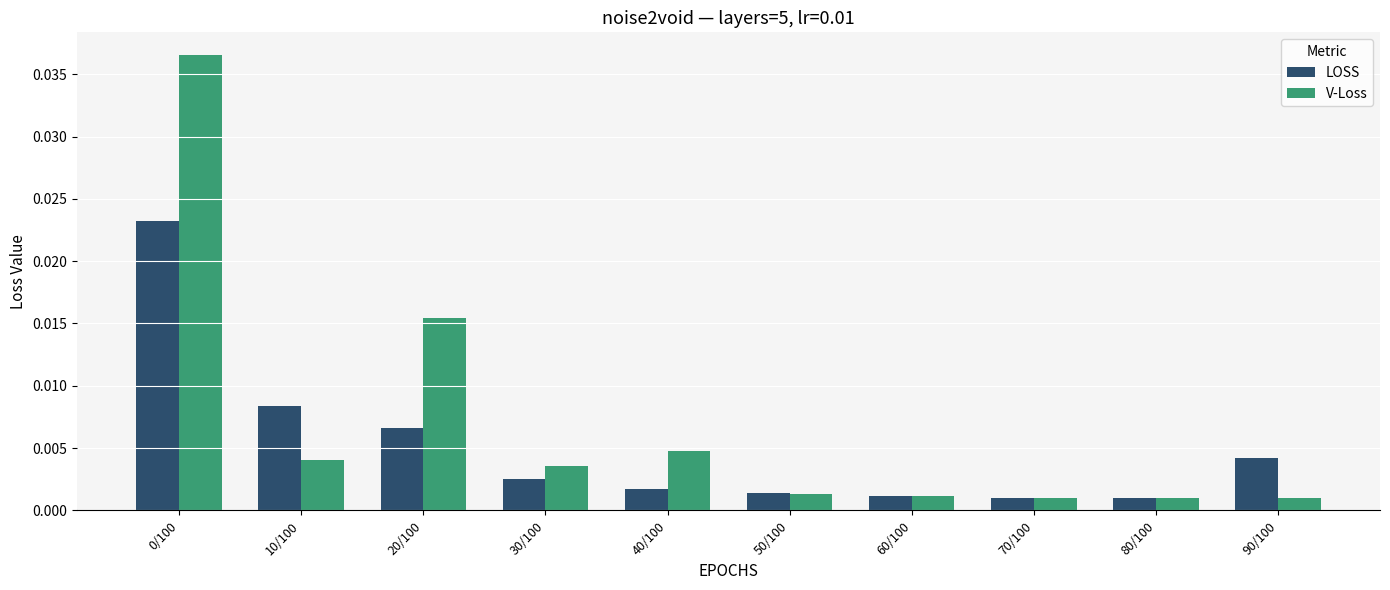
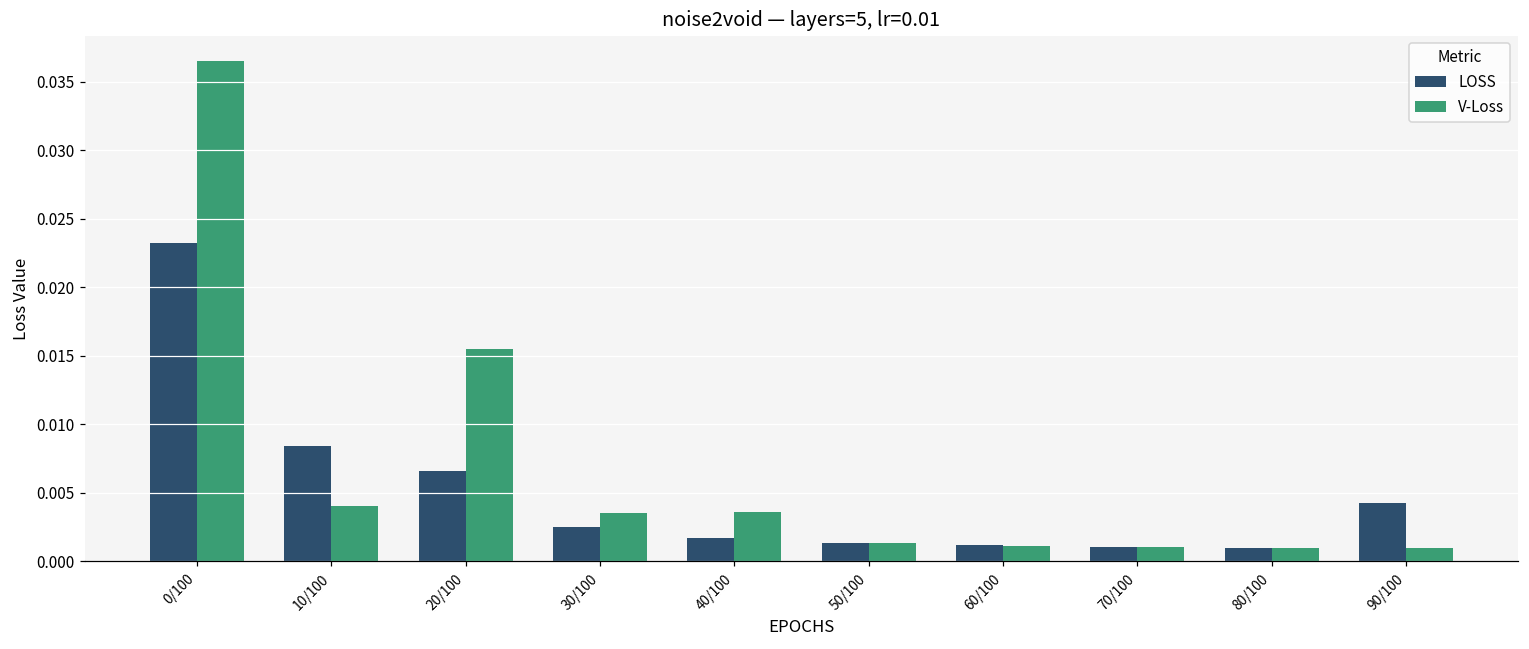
V-Loss, 40/100: 0.0047 -> 0.0036
